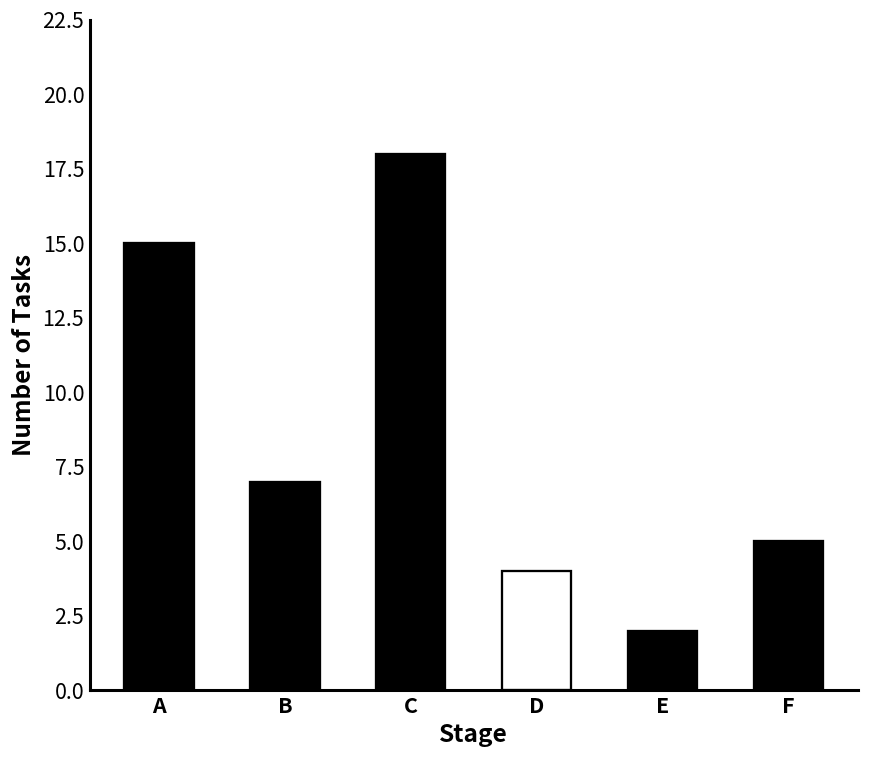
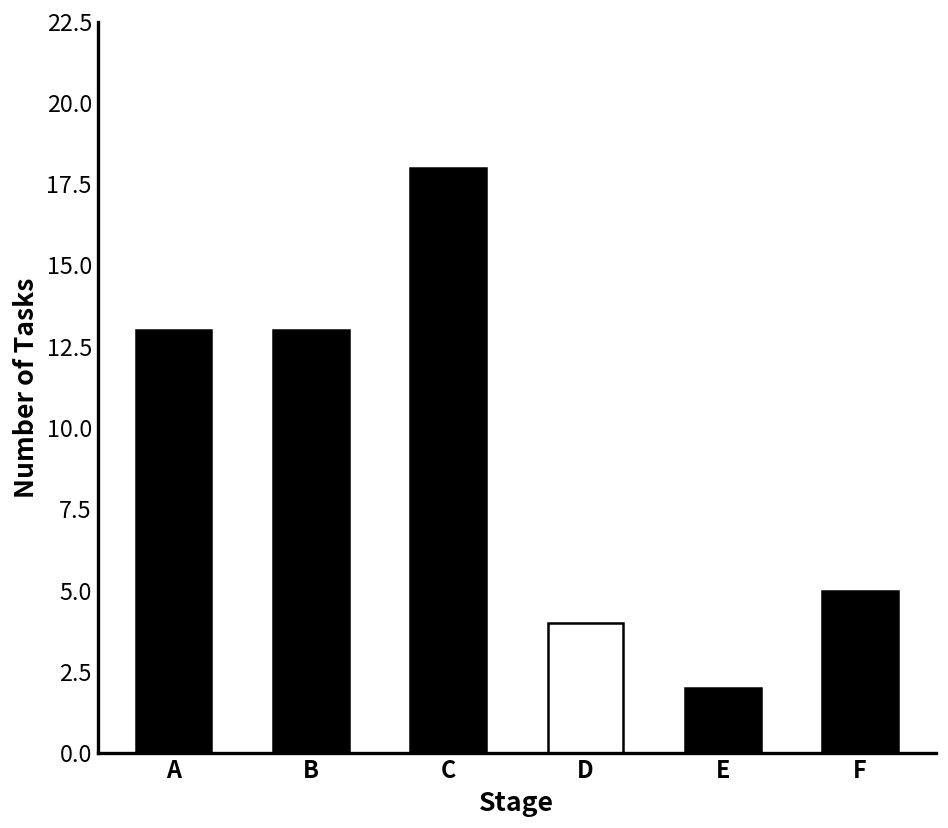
A: 15 -> 13
B: 7 -> 13
